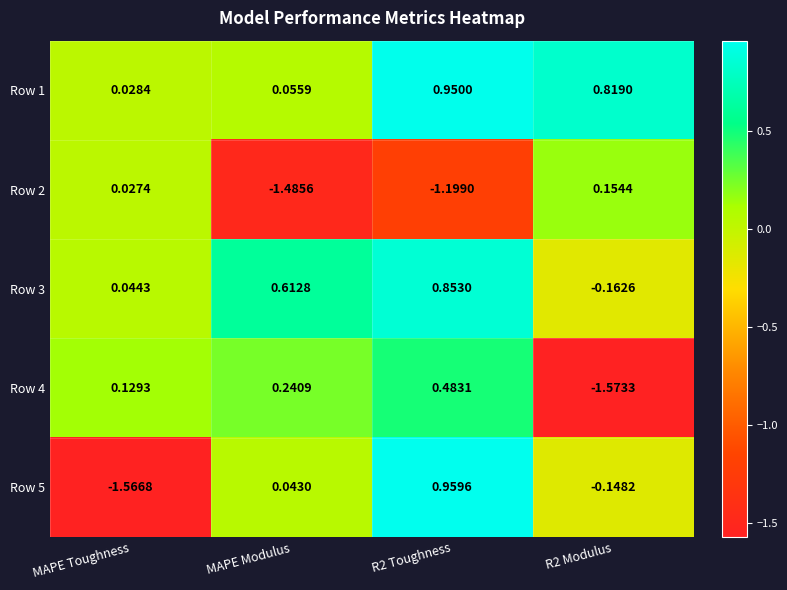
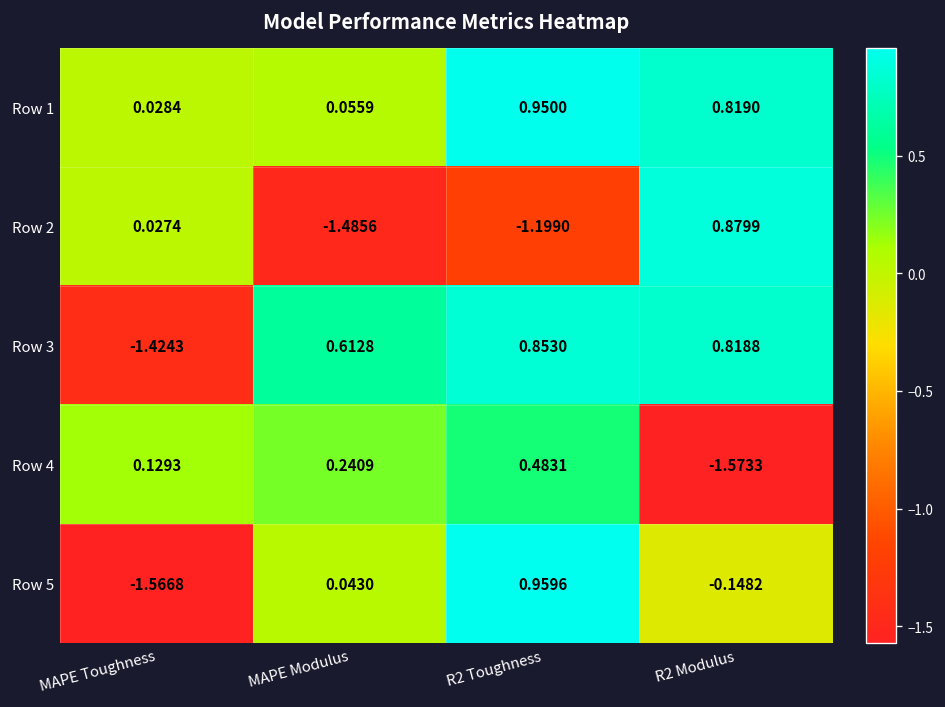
Row 2, R2 Modulus: 0.1544 -> 0.8799
Row 3, MAPE Toughness: 0.0443 -> -1.4243
Row 3, R2 Modulus: -0.1626 -> 0.8188
